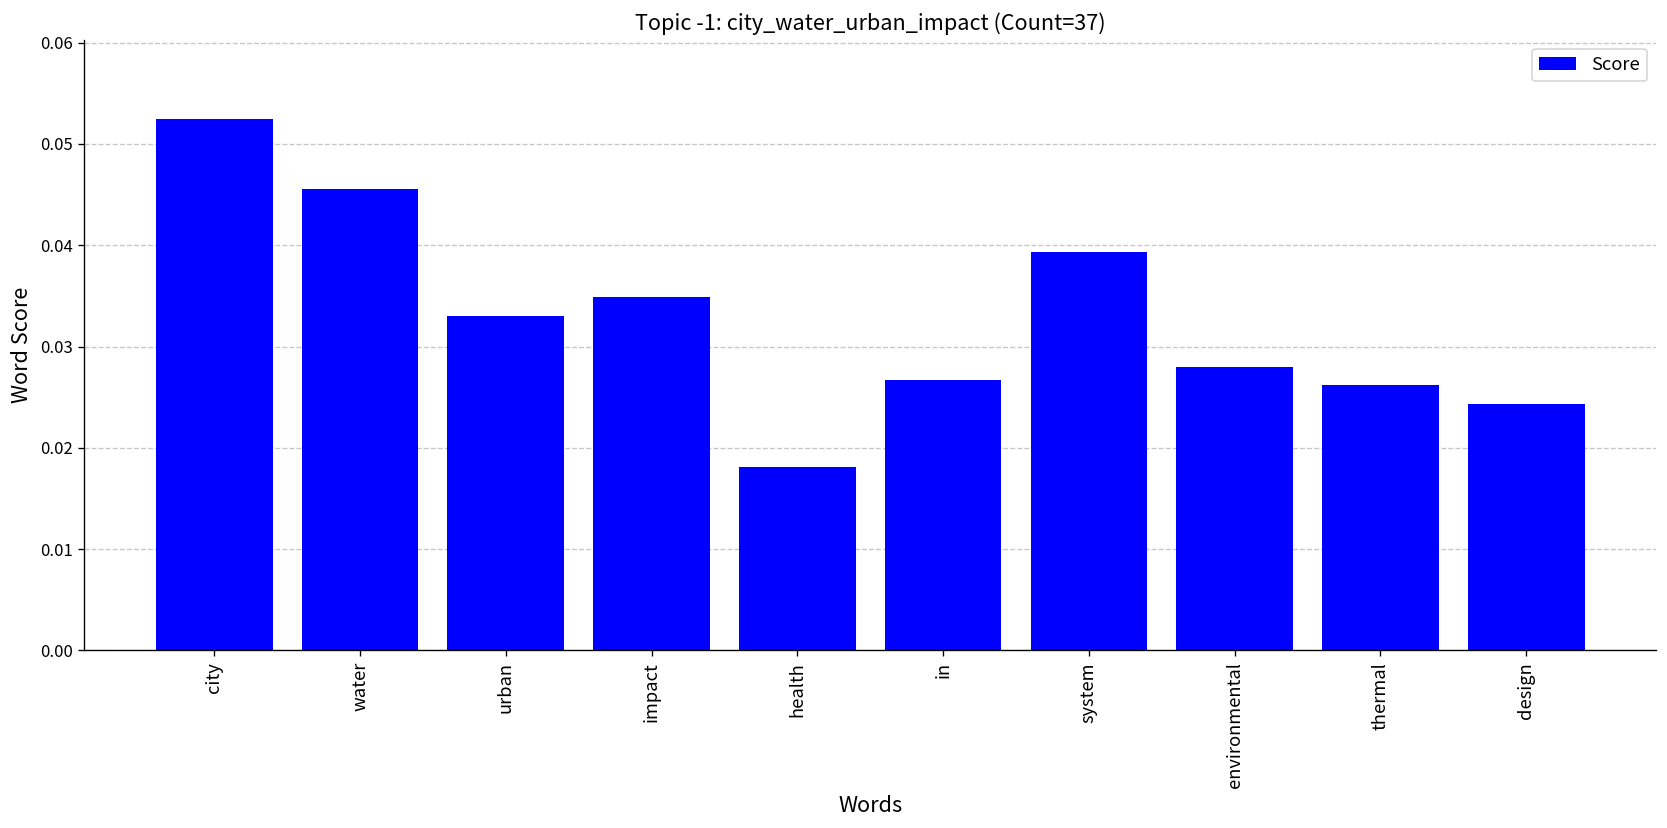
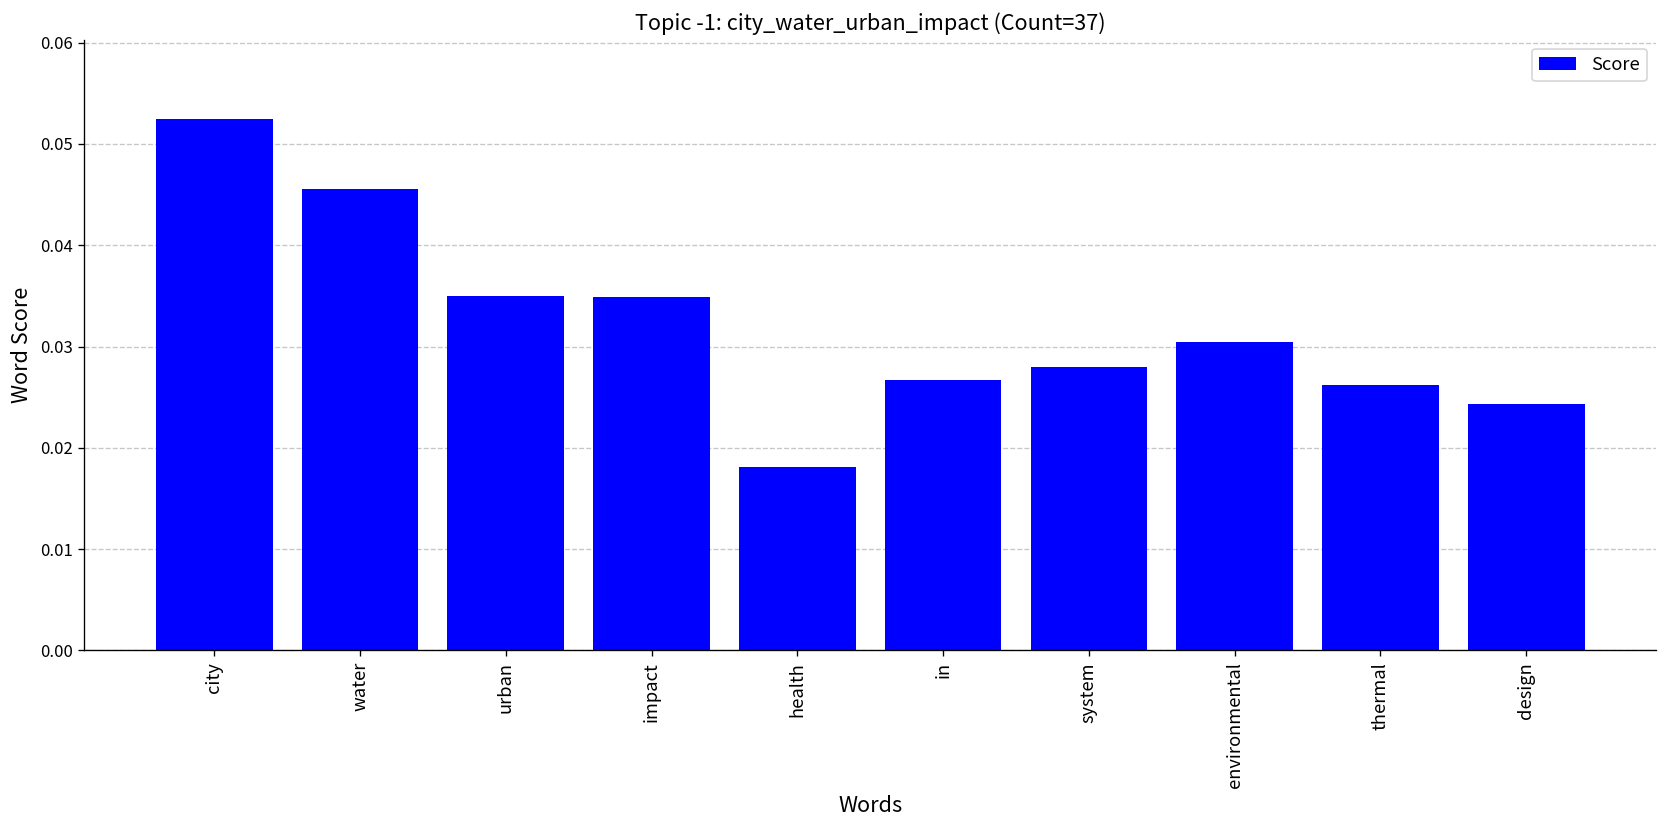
urban: 0.033 -> 0.035
system: 0.039 -> 0.028
environmental: 0.028 -> 0.030
